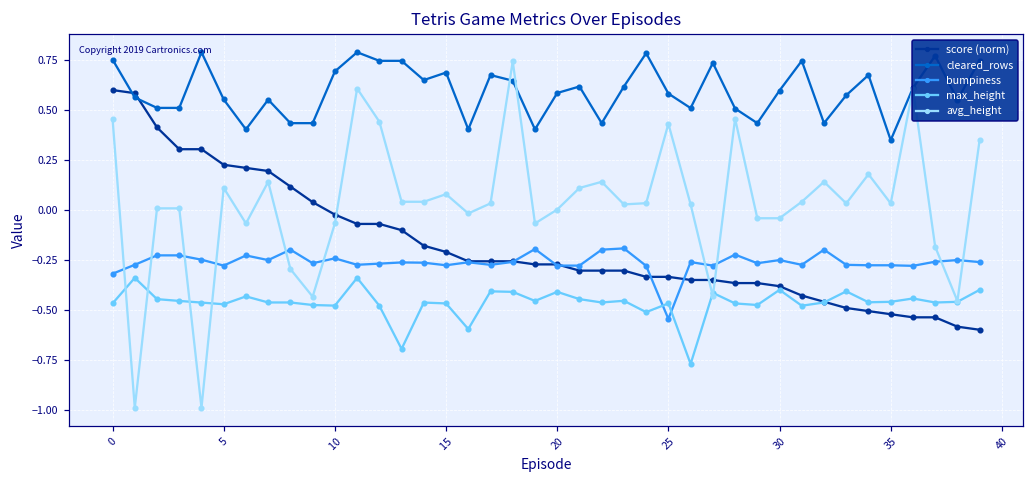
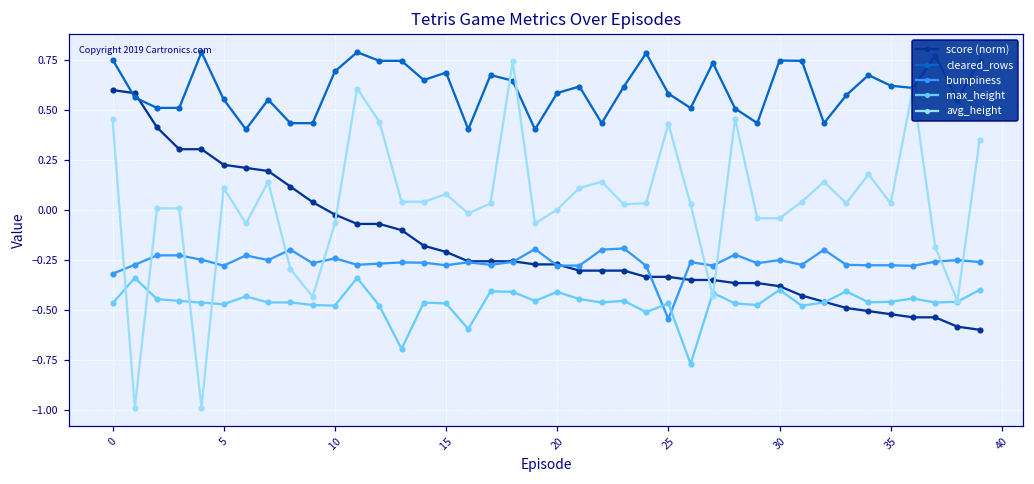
cleared_rows, 30: 0.60 -> 0.75
cleared_rows, 35: 0.35 -> 0.62
